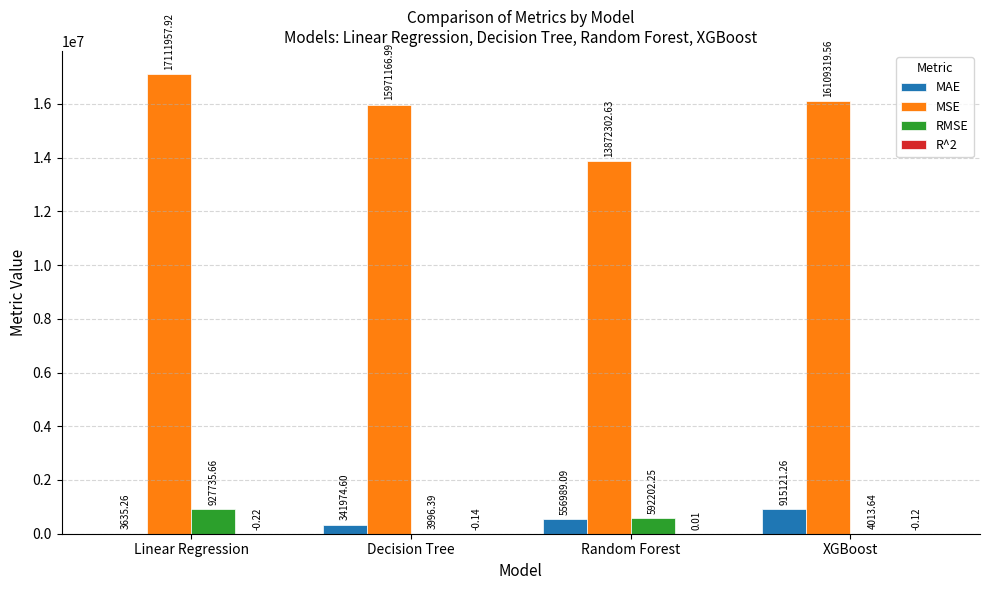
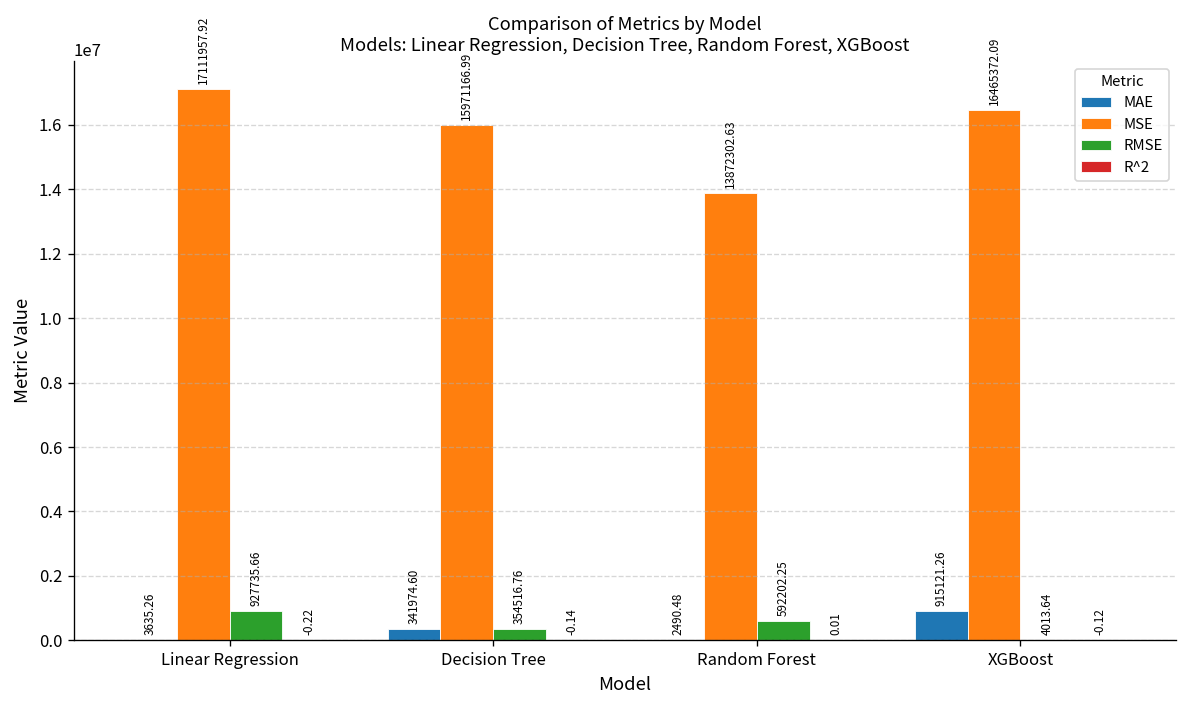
RMSE, Decision Tree: 3996.39 -> 354516.76
MAE, Random Forest: 556989.09 -> 2490.48
MSE, XGBoost: 16109319.56 -> 16465372.09
